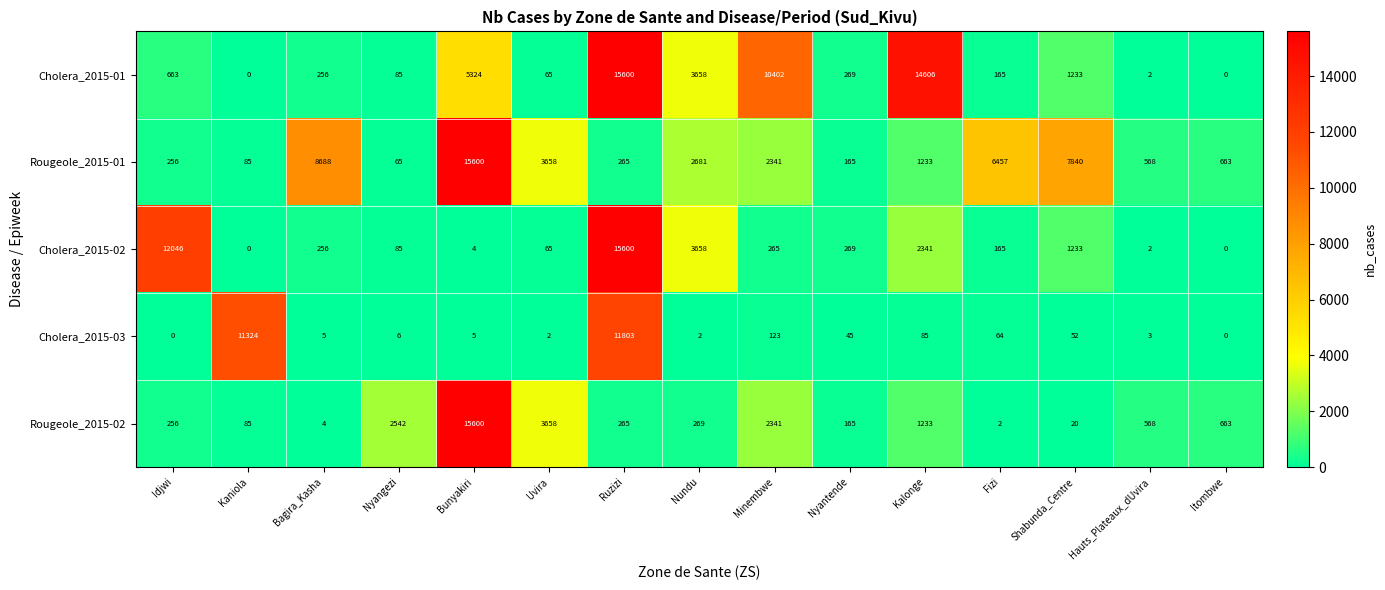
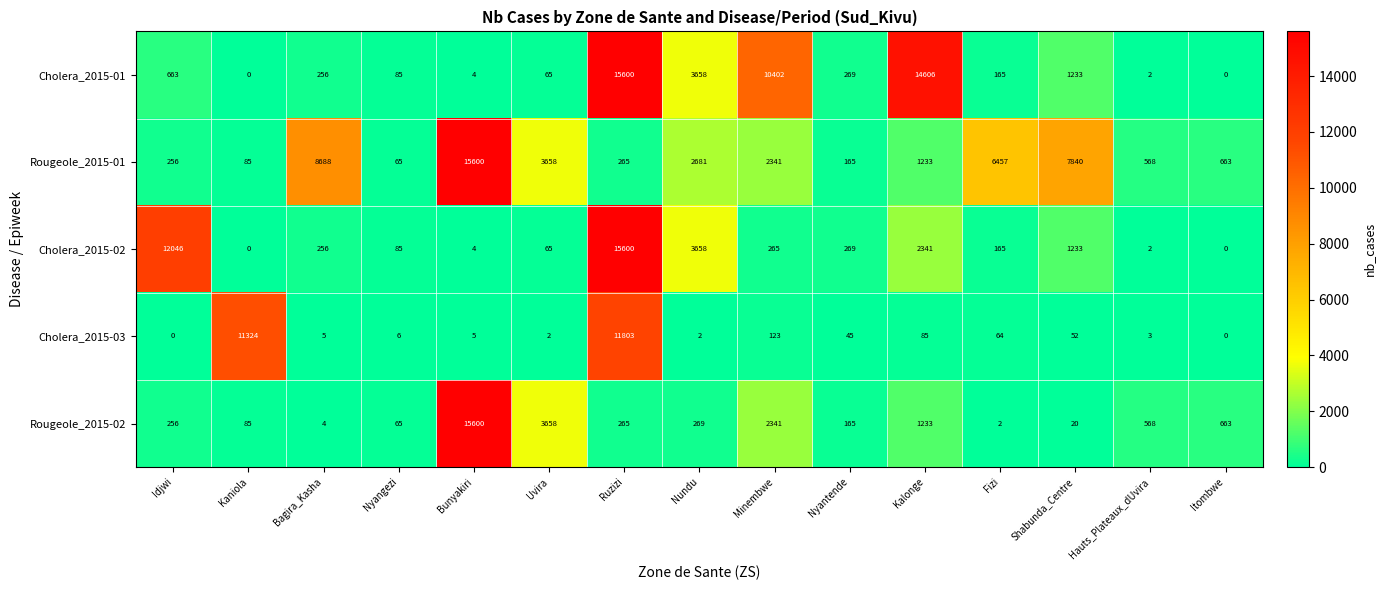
Cholera_2015-01, Bunyakiri: 5324 -> 4
Rougeole_2015-02, Nyangezi: 2542 -> 65
